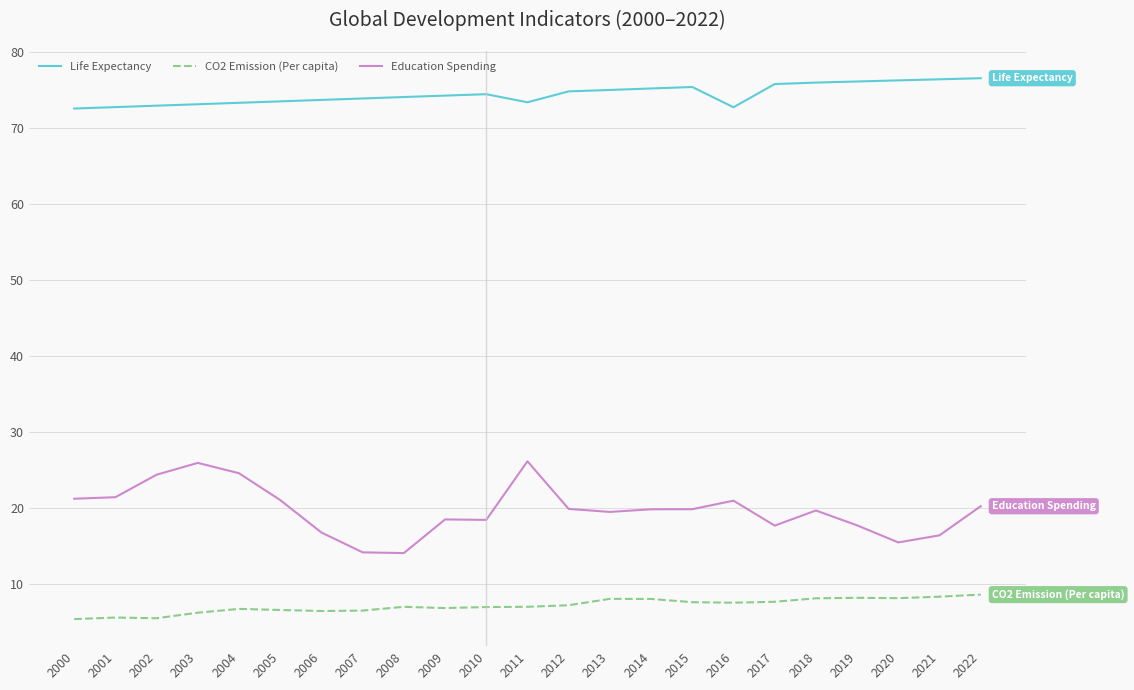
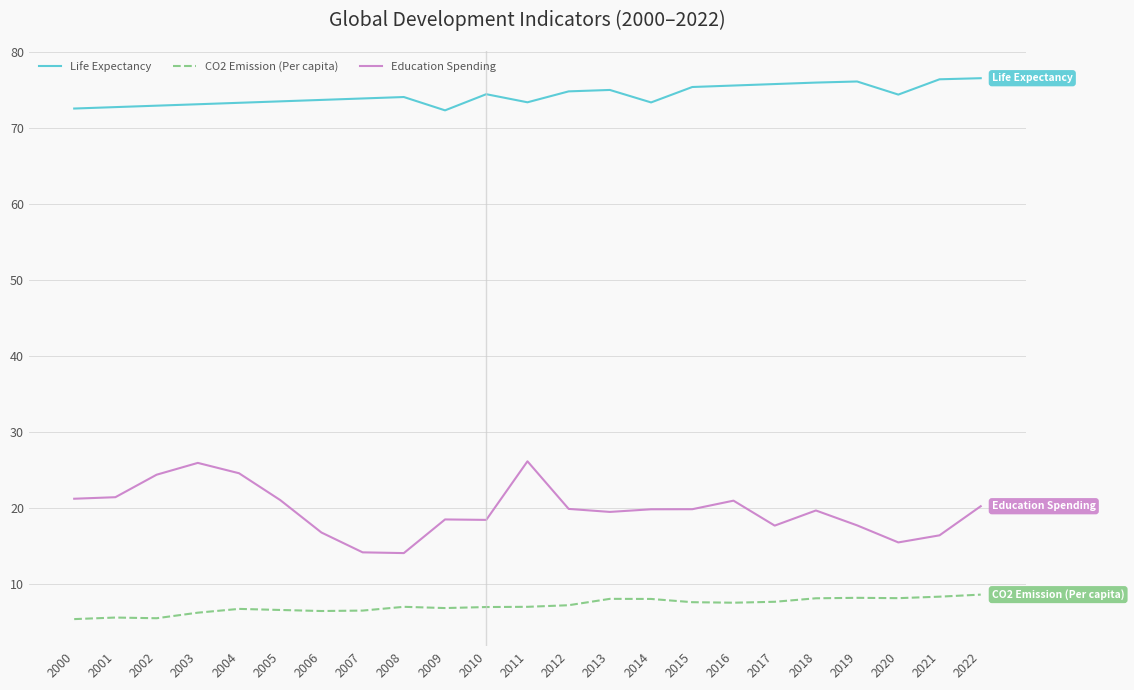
Life Expectancy, 2009: 74 -> 72
Life Expectancy, 2014: 75 -> 73
Life Expectancy, 2016: 73 -> 76
Life Expectancy, 2020: 76 -> 74
